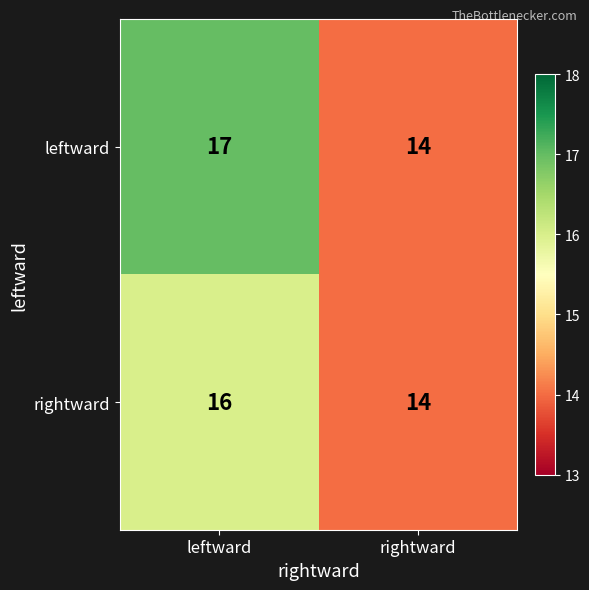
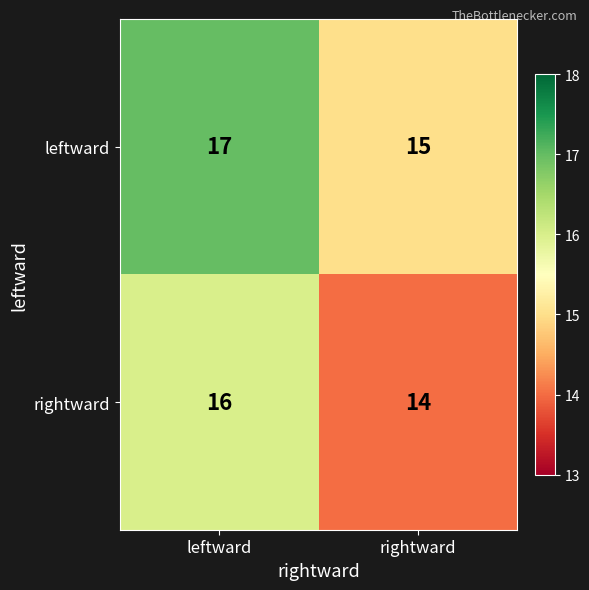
leftward, rightward: 14 -> 15
